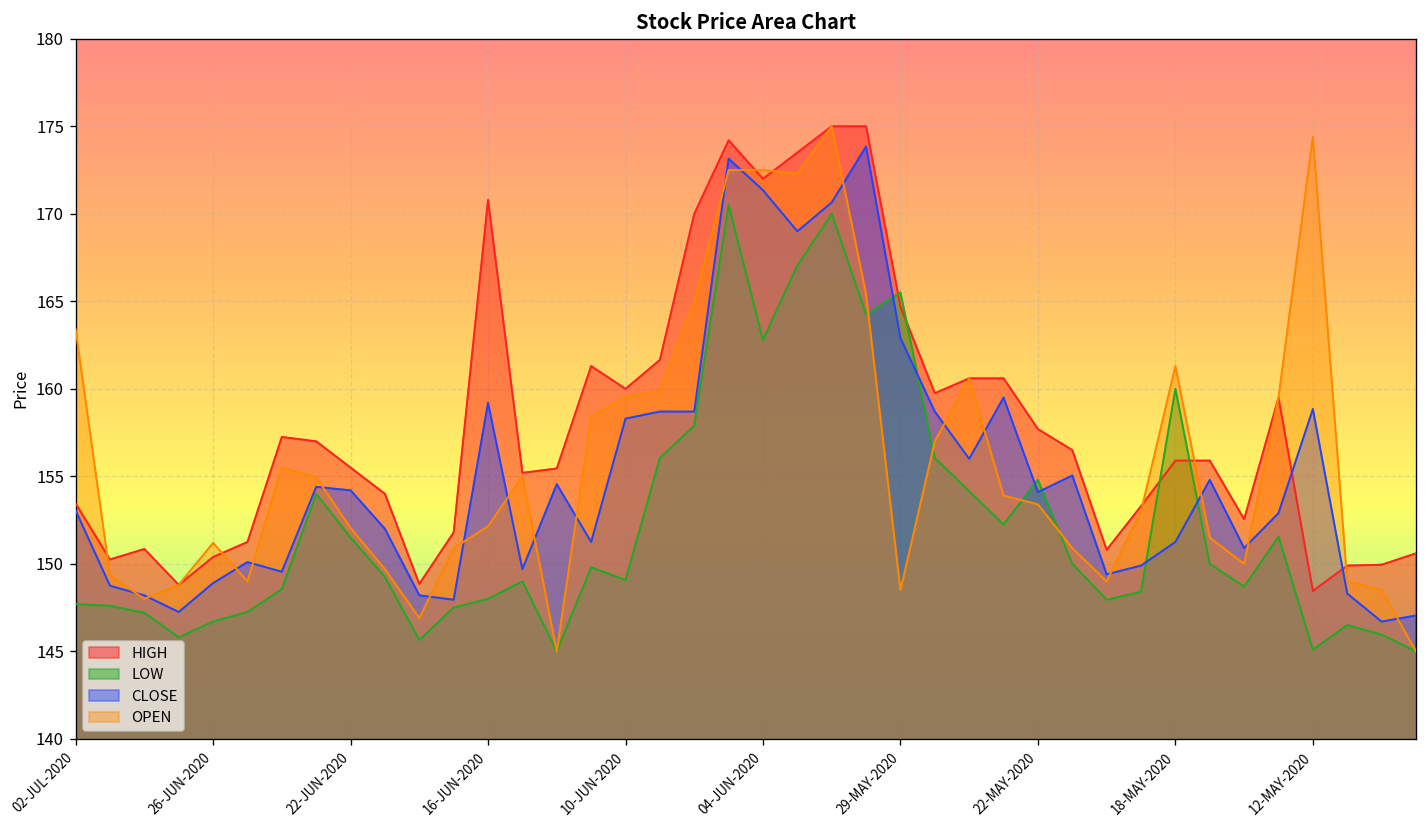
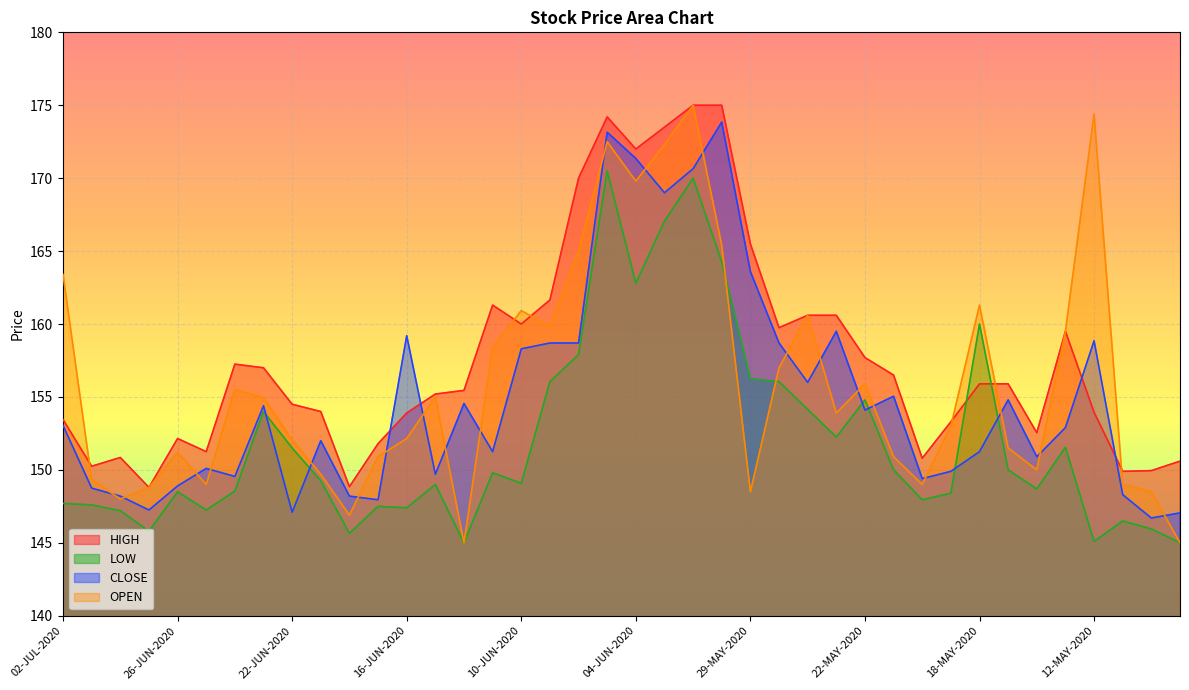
HIGH, 26-JUN-2020: 150.4 -> 152.2
LOW, 26-JUN-2020: 146.7 -> 148.5
HIGH, 22-JUN-2020: 155.5 -> 154.5
CLOSE, 22-JUN-2020: 154.2 -> 147.1
HIGH, 16-JUN-2020: 170.8 -> 153.9
LOW, 16-JUN-2020: 148.0 -> 147.4
OPEN, 10-JUN-2020: 159.6 -> 160.9
OPEN, 04-JUN-2020: 172.5 -> 169.8
HIGH, 29-MAY-2020: 164.7 -> 165.5
LOW, 29-MAY-2020: 165.5 -> 156.3
CLOSE, 29-MAY-2020: 162.9 -> 163.6
OPEN, 22-MAY-2020: 153.4 -> 155.9
HIGH, 12-MAY-2020: 148.5 -> 154.0
